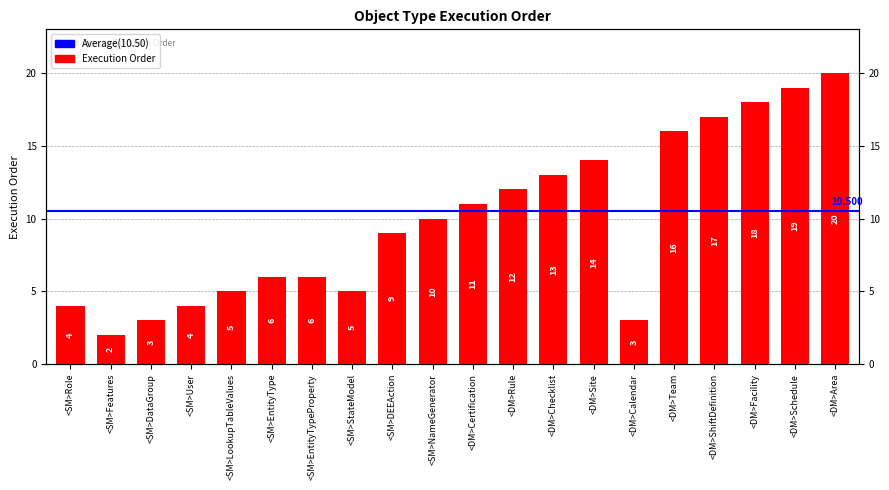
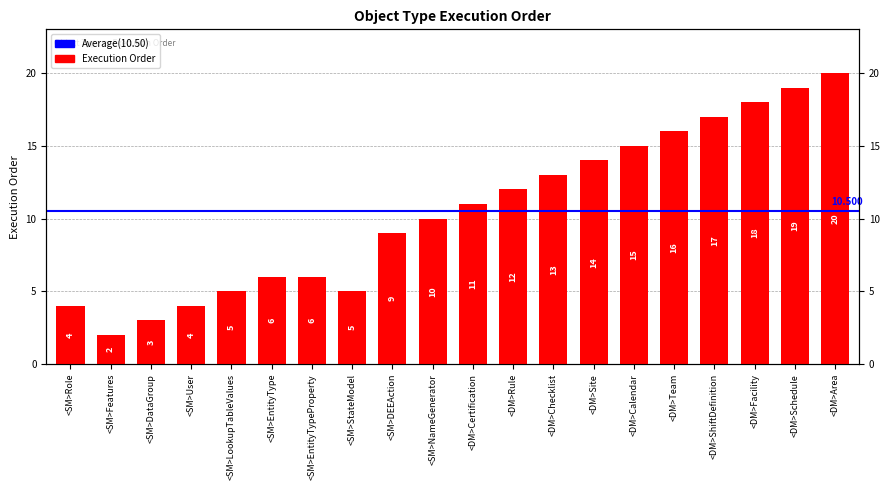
<DM>Calendar: 3 -> 15
